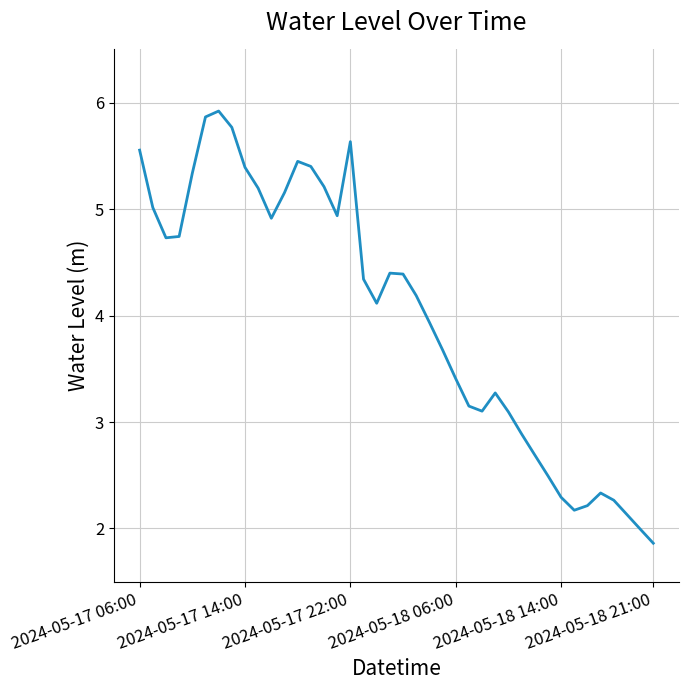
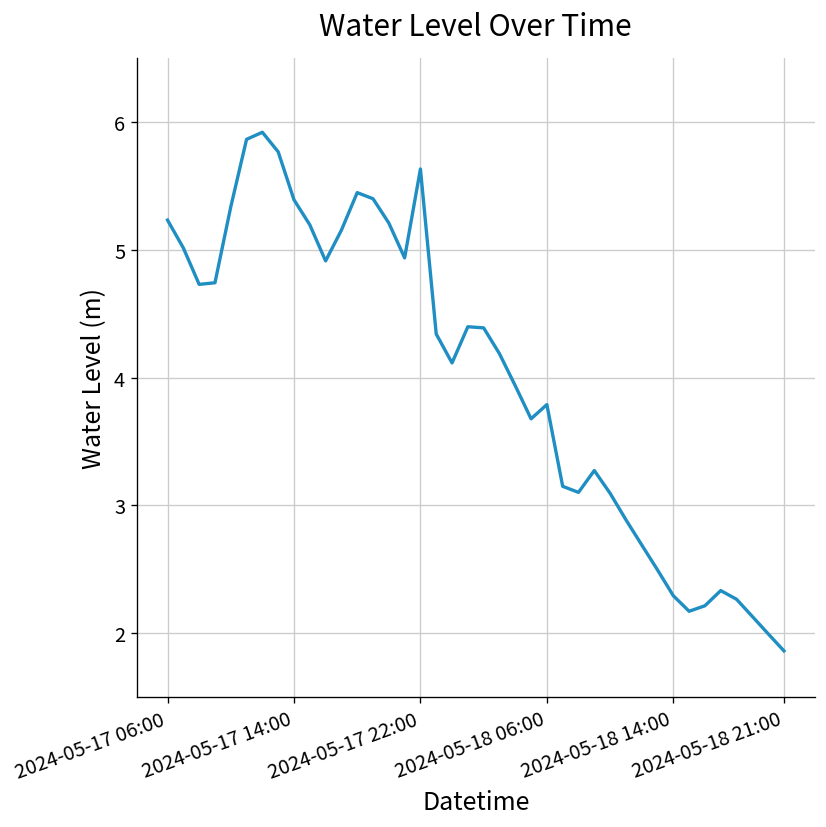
2024-05-17 06:00: 5.55 -> 5.23
2024-05-18 06:00: 3.41 -> 3.79
